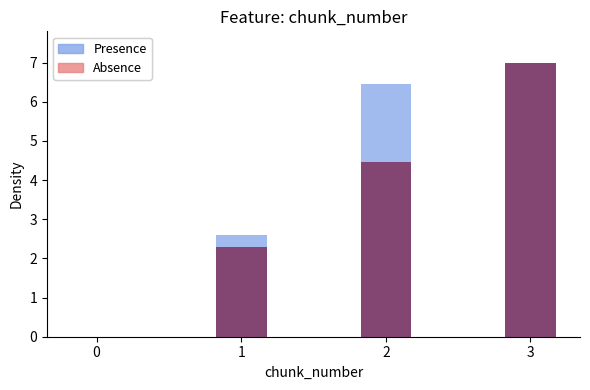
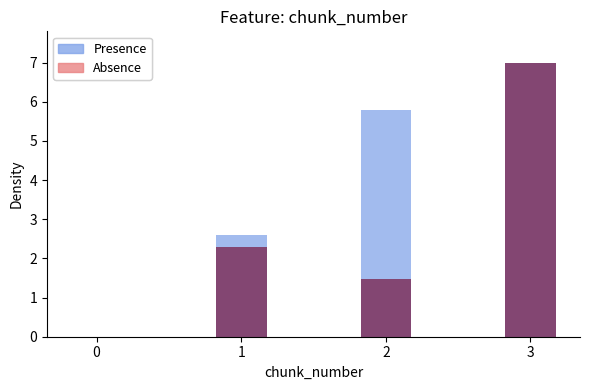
Presence, 2: 6.5 -> 5.8
Absence, 2: 4.5 -> 1.5
